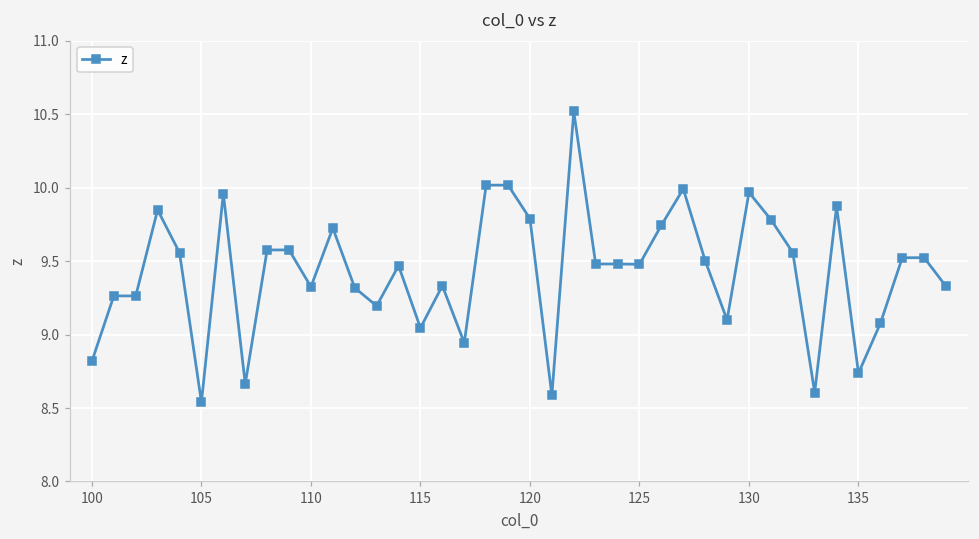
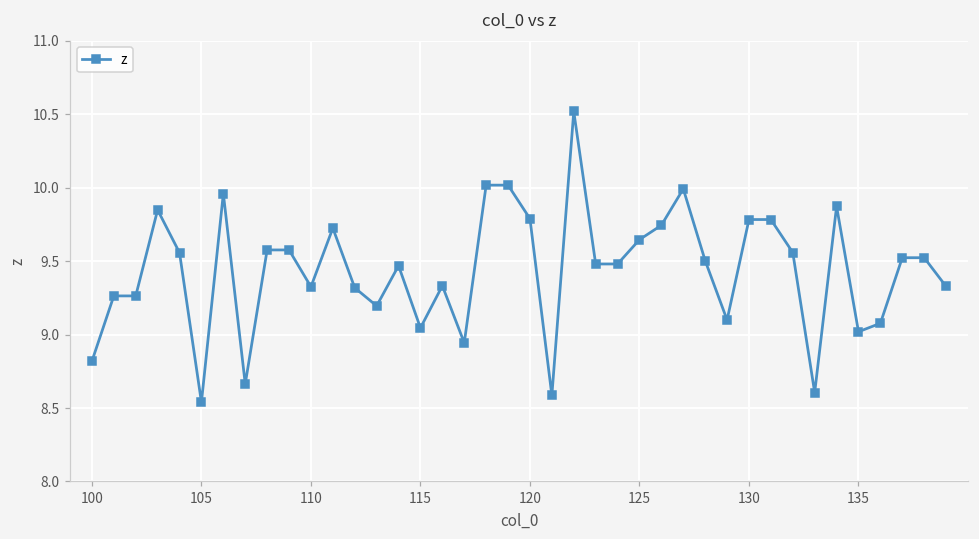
125: 9.48 -> 9.65
130: 9.97 -> 9.78
135: 8.74 -> 9.02
